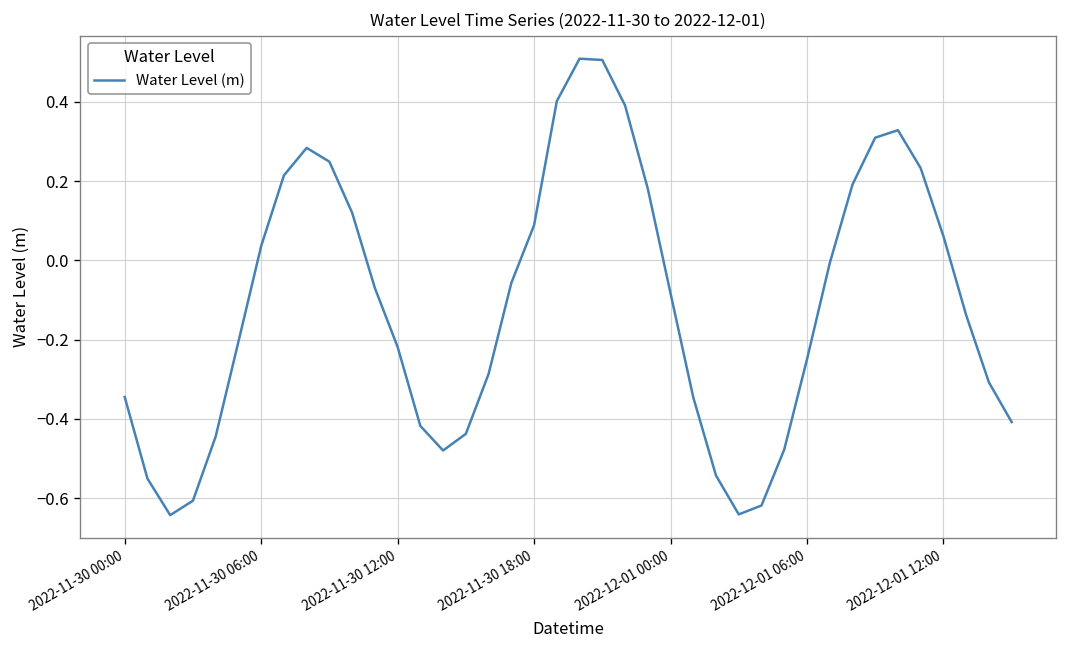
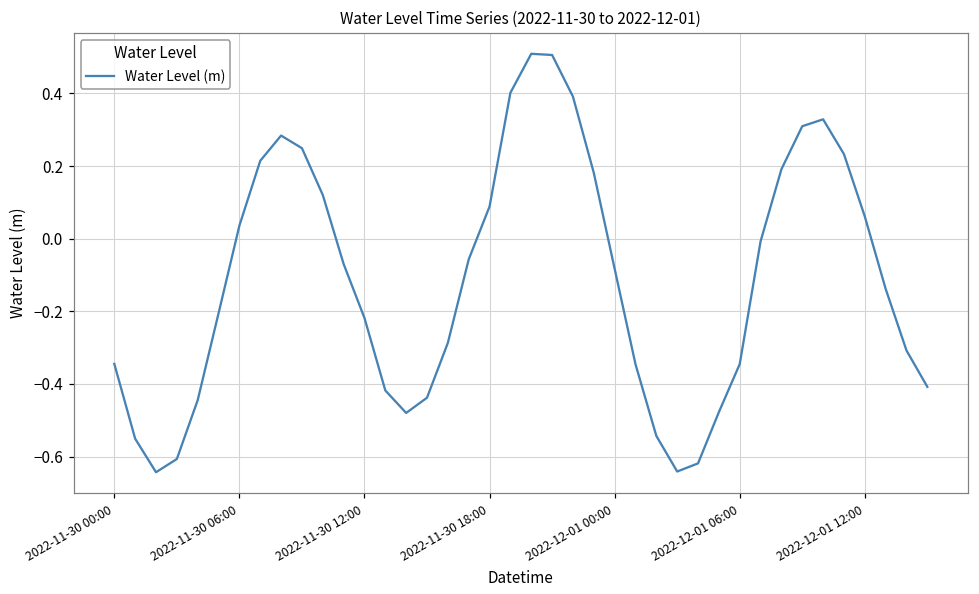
2022-12-01 06:00: -0.25 -> -0.35
